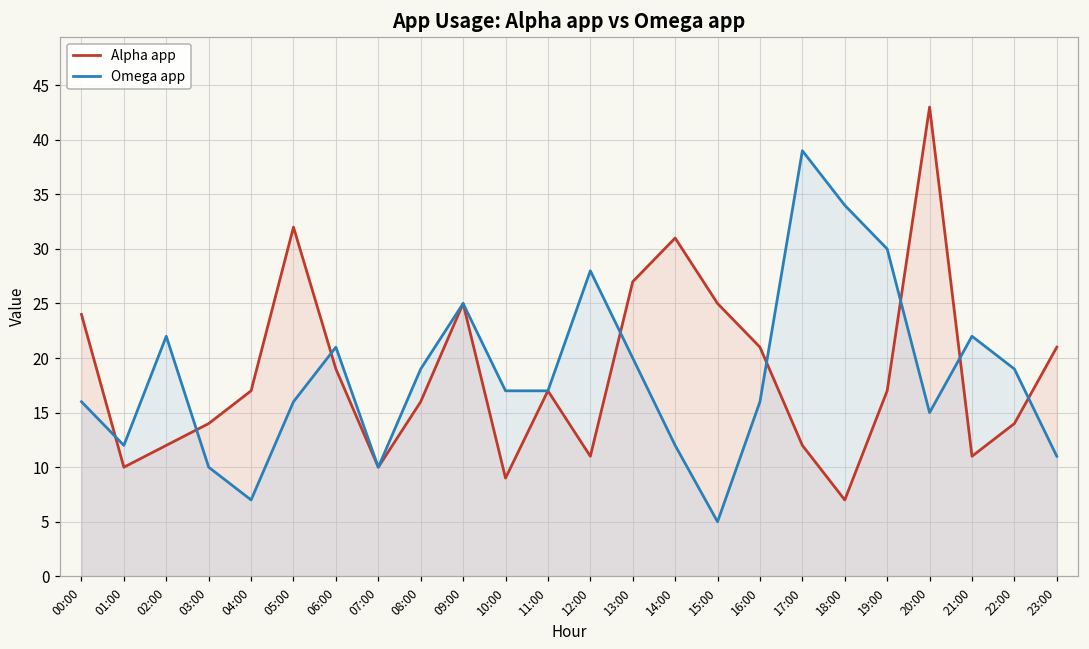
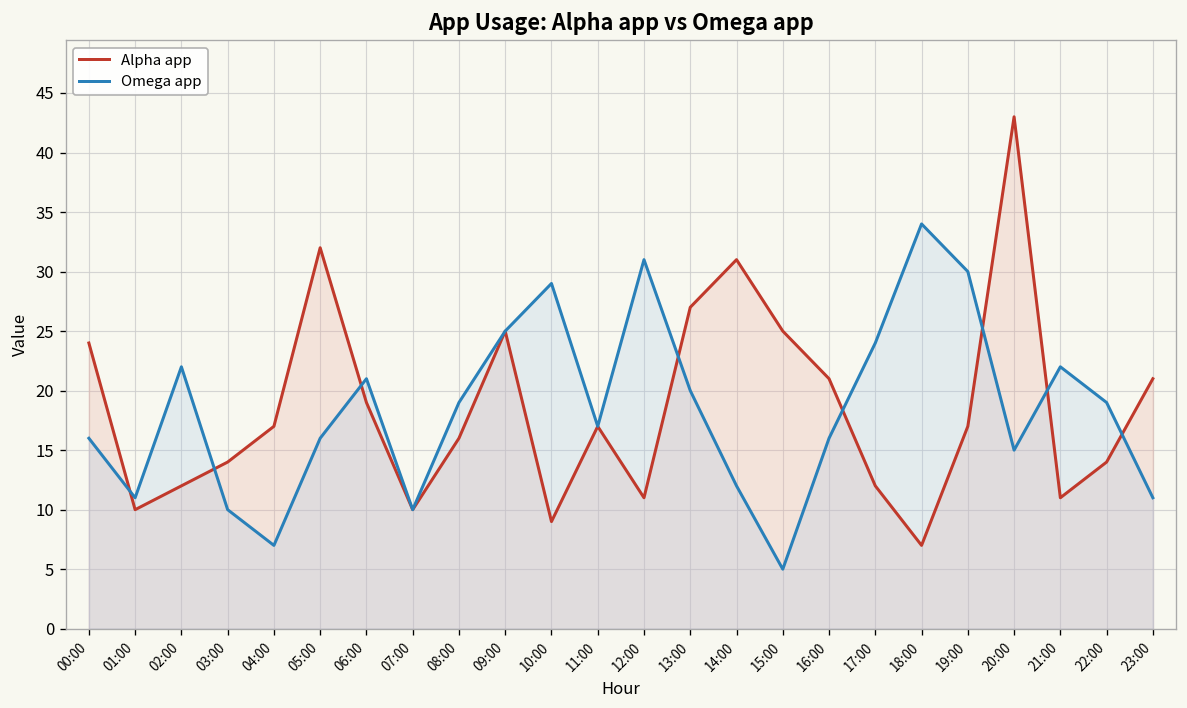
Omega app, 01:00: 12 -> 11
Omega app, 10:00: 17 -> 29
Omega app, 12:00: 28 -> 31
Omega app, 17:00: 39 -> 24
